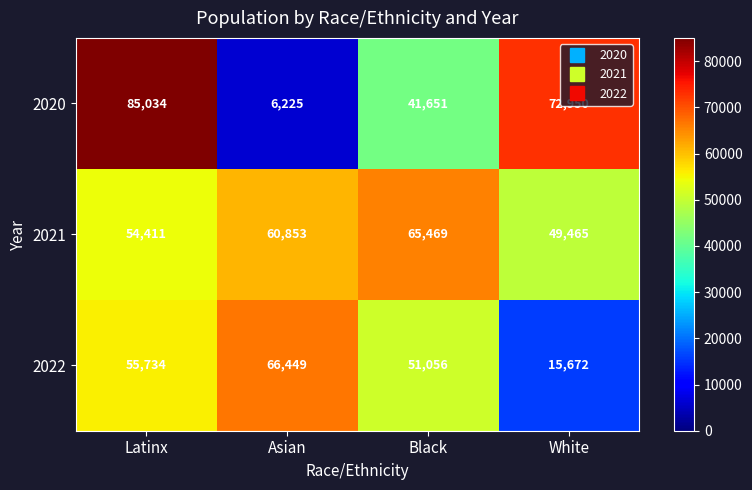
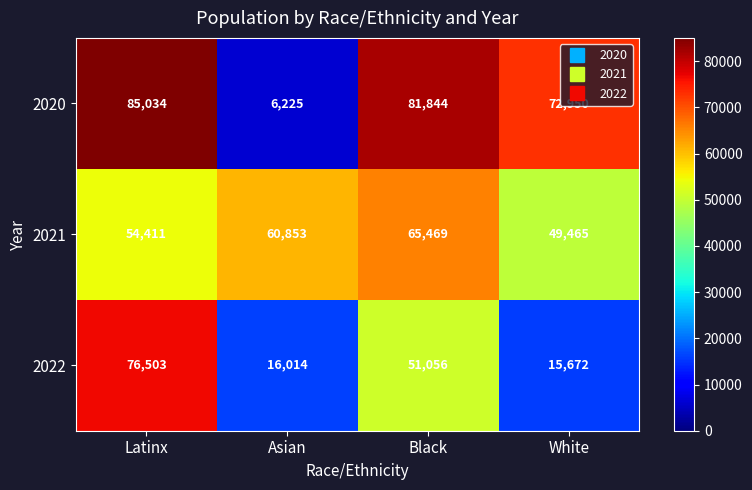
2020, Black: 41,651 -> 81,844
2022, Latinx: 55,734 -> 76,503
2022, Asian: 66,449 -> 16,014
